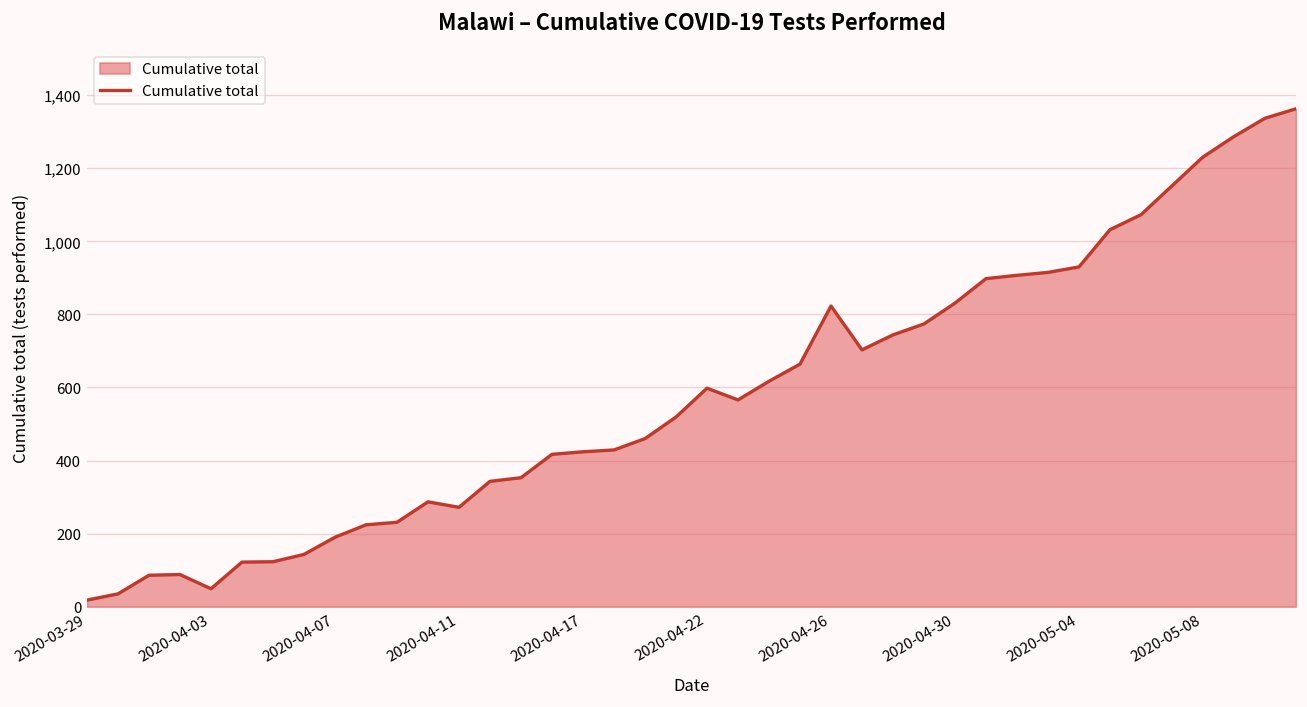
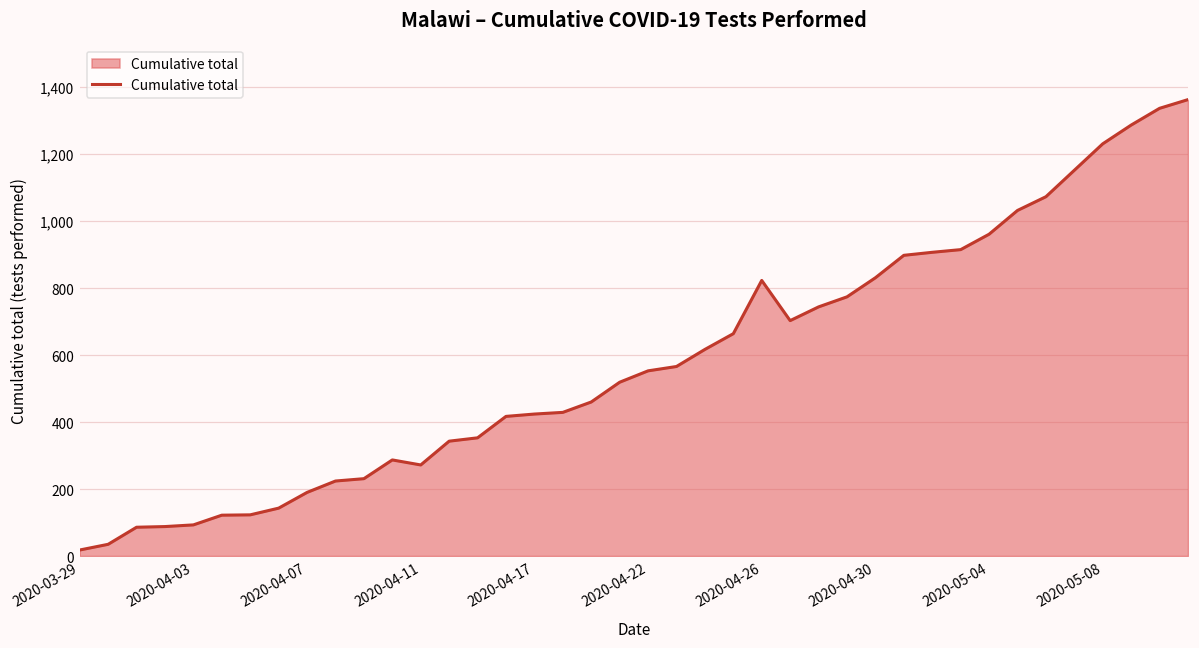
2020-04-03: 50 -> 90
2020-04-22: 600 -> 550
2020-05-04: 930 -> 960
